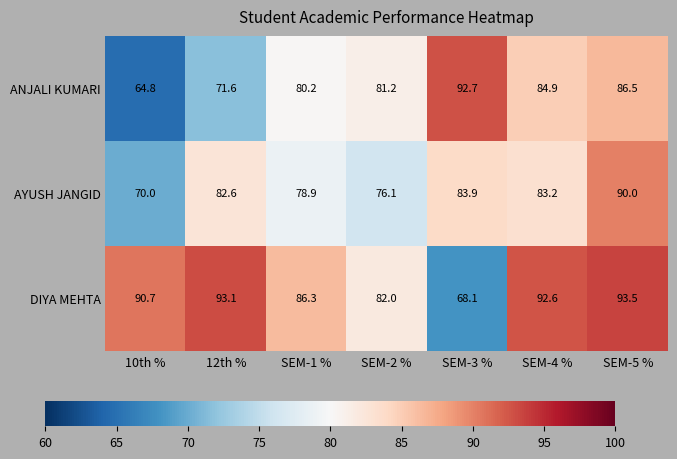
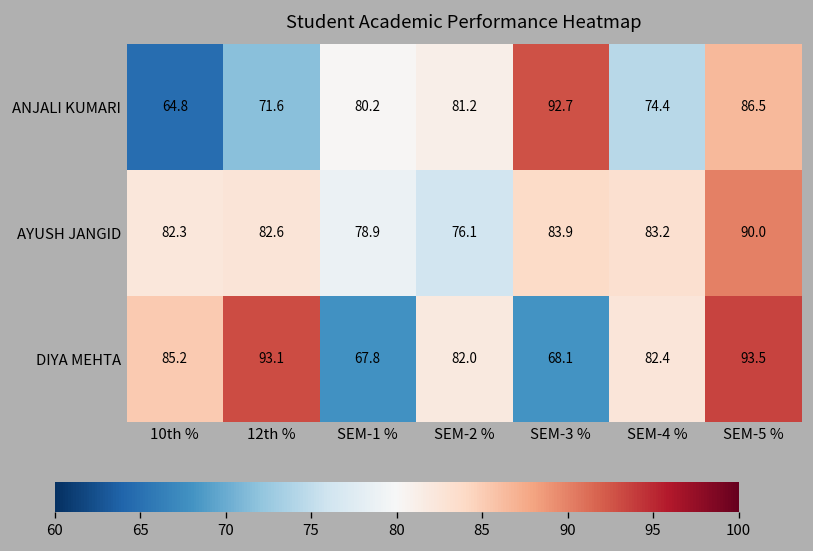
ANJALI KUMARI, SEM-4 %: 84.9 -> 74.4
AYUSH JANGID, 10th %: 70.0 -> 82.3
DIYA MEHTA, 10th %: 90.7 -> 85.2
DIYA MEHTA, SEM-1 %: 86.3 -> 67.8
DIYA MEHTA, SEM-4 %: 92.6 -> 82.4
